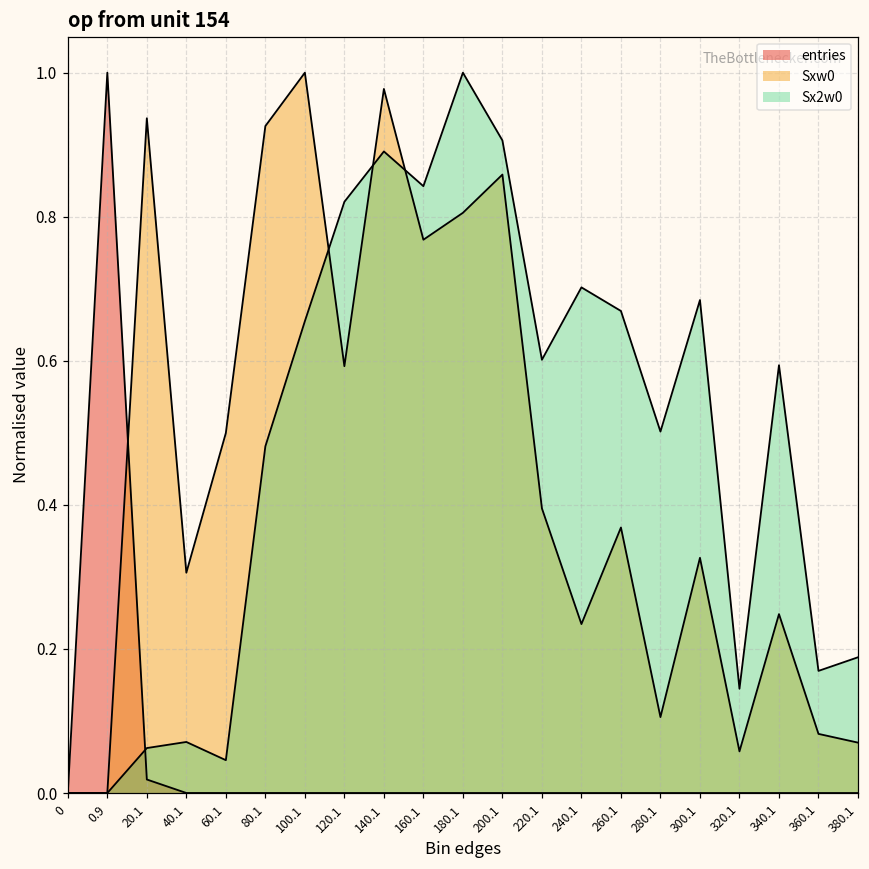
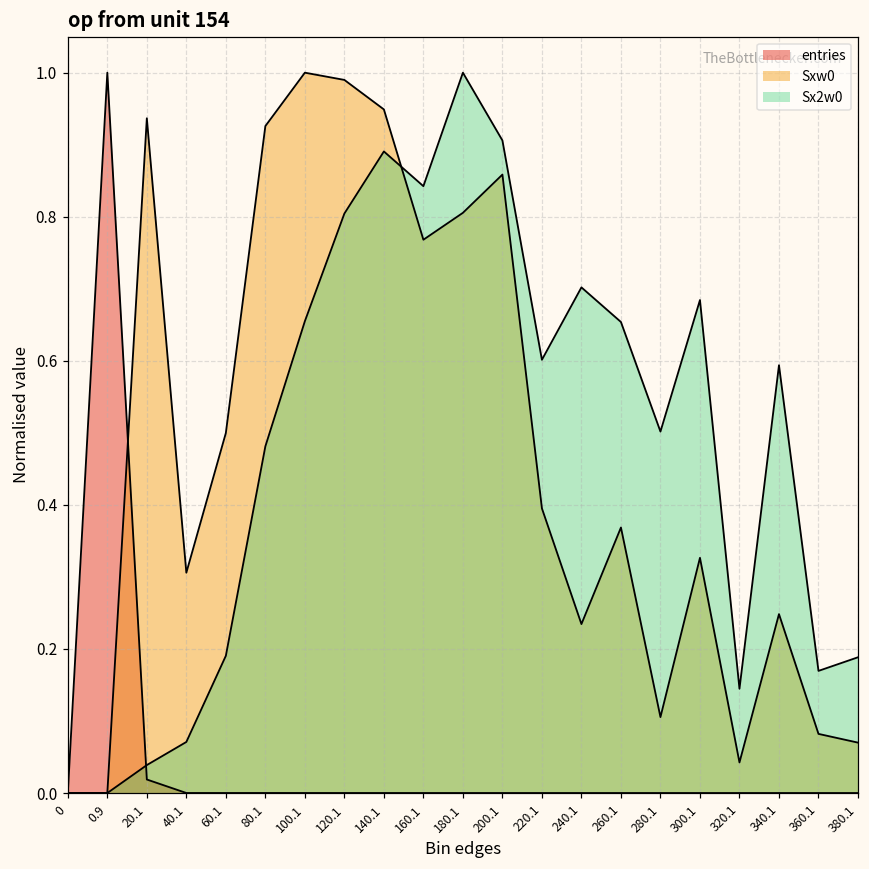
Sx2w0, 20.1: 0.06 -> 0.04
Sx2w0, 60.1: 0.05 -> 0.19
Sxw0, 120.1: 0.59 -> 0.99
Sx2w0, 120.1: 0.82 -> 0.80
Sxw0, 140.1: 0.98 -> 0.95
Sx2w0, 260.1: 0.67 -> 0.65
Sxw0, 320.1: 0.06 -> 0.04
